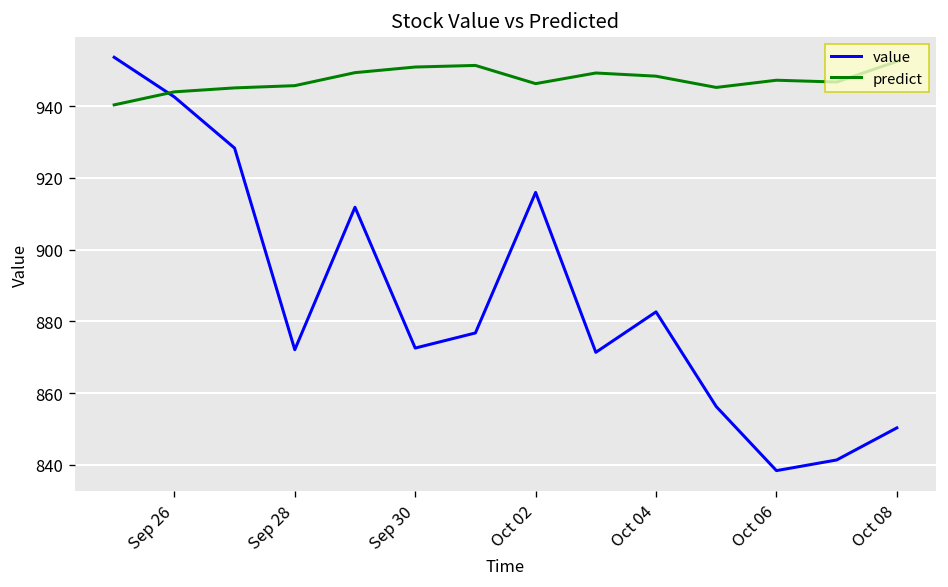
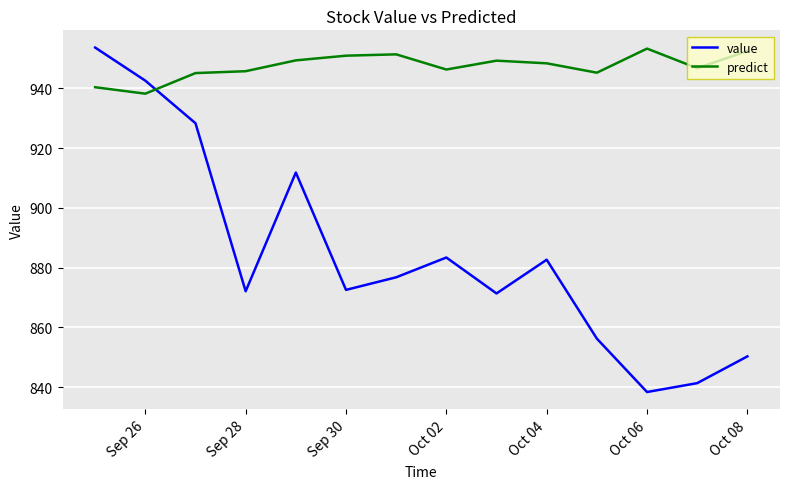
predict, Sep 26: 944 -> 938
value, Oct 02: 916 -> 883
predict, Oct 06: 947 -> 953
